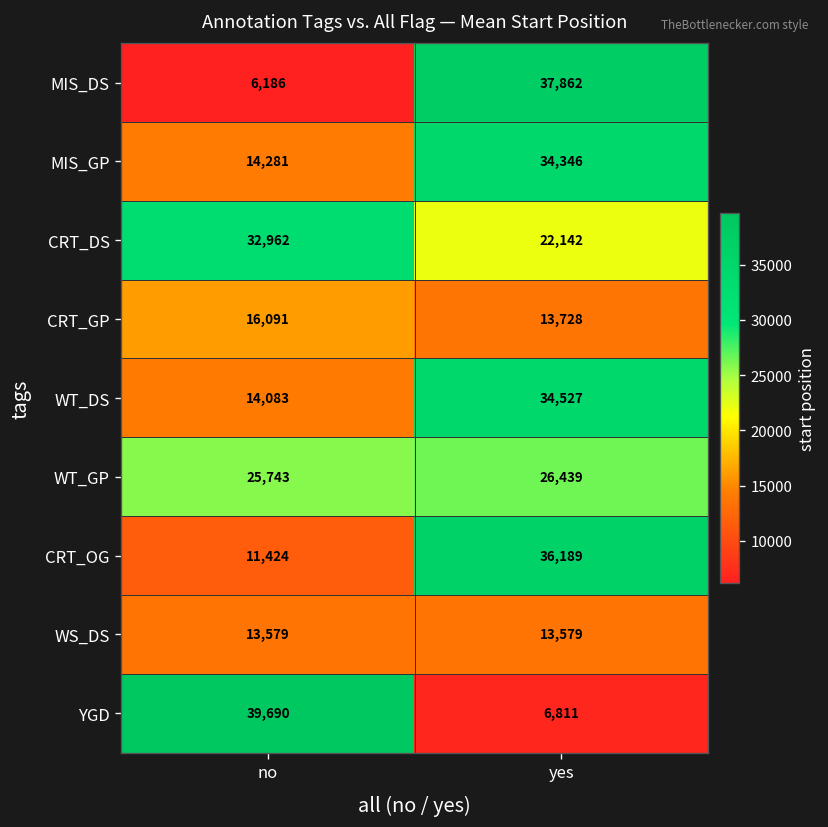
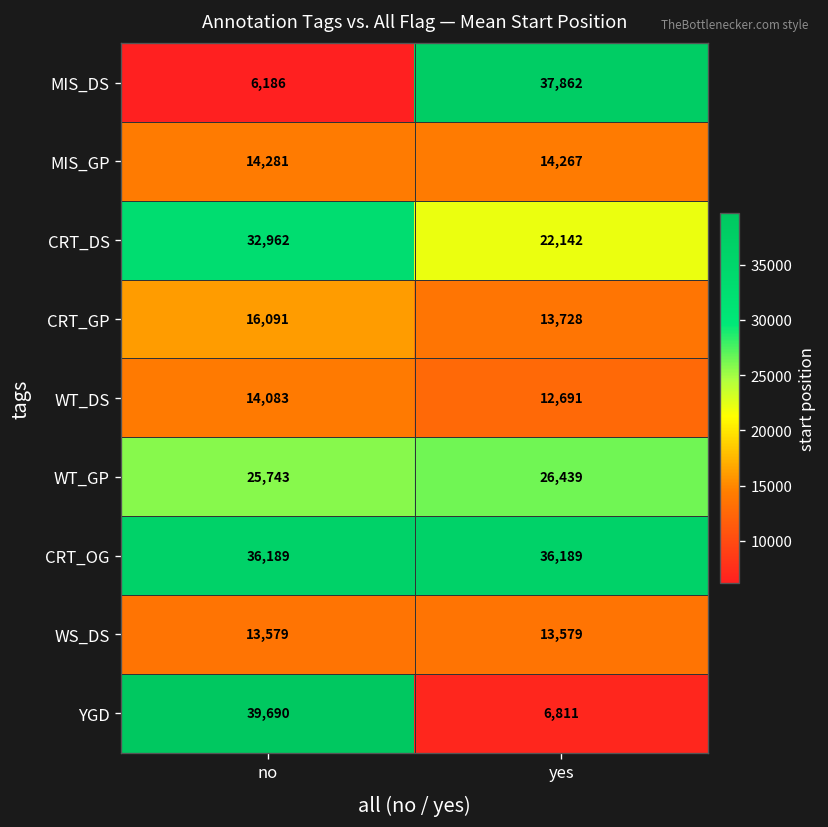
MIS_GP, yes: 34,346 -> 14,267
WT_DS, yes: 34,527 -> 12,691
CRT_OG, no: 11,424 -> 36,189
